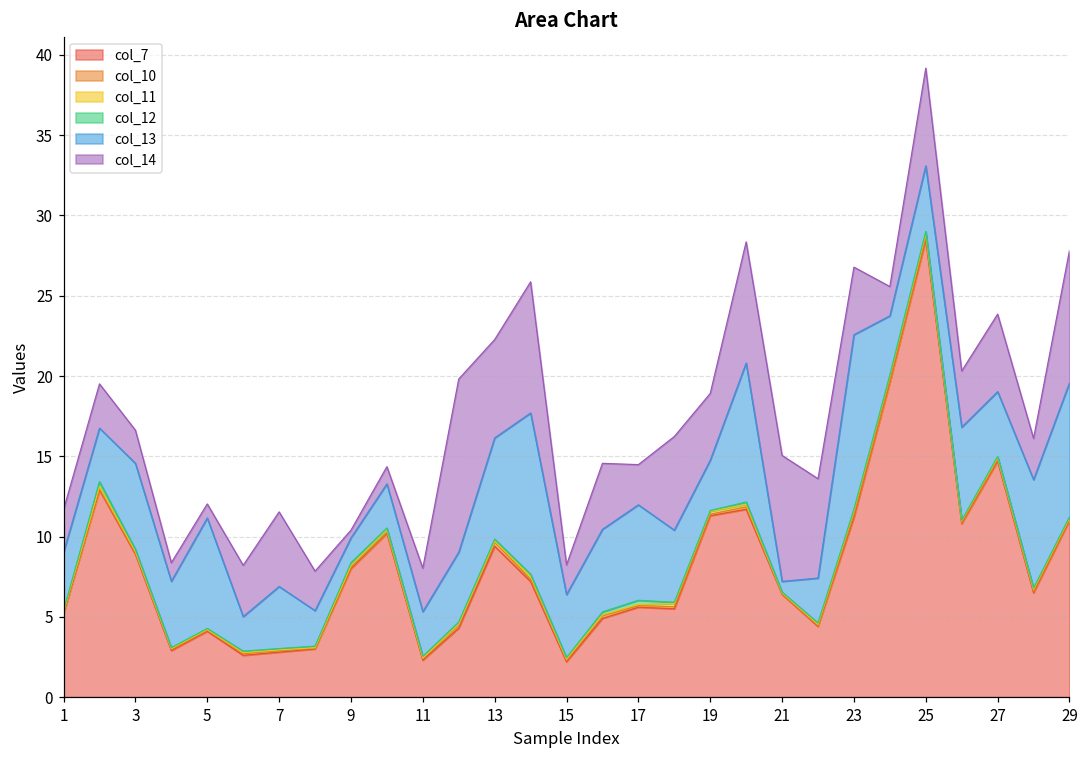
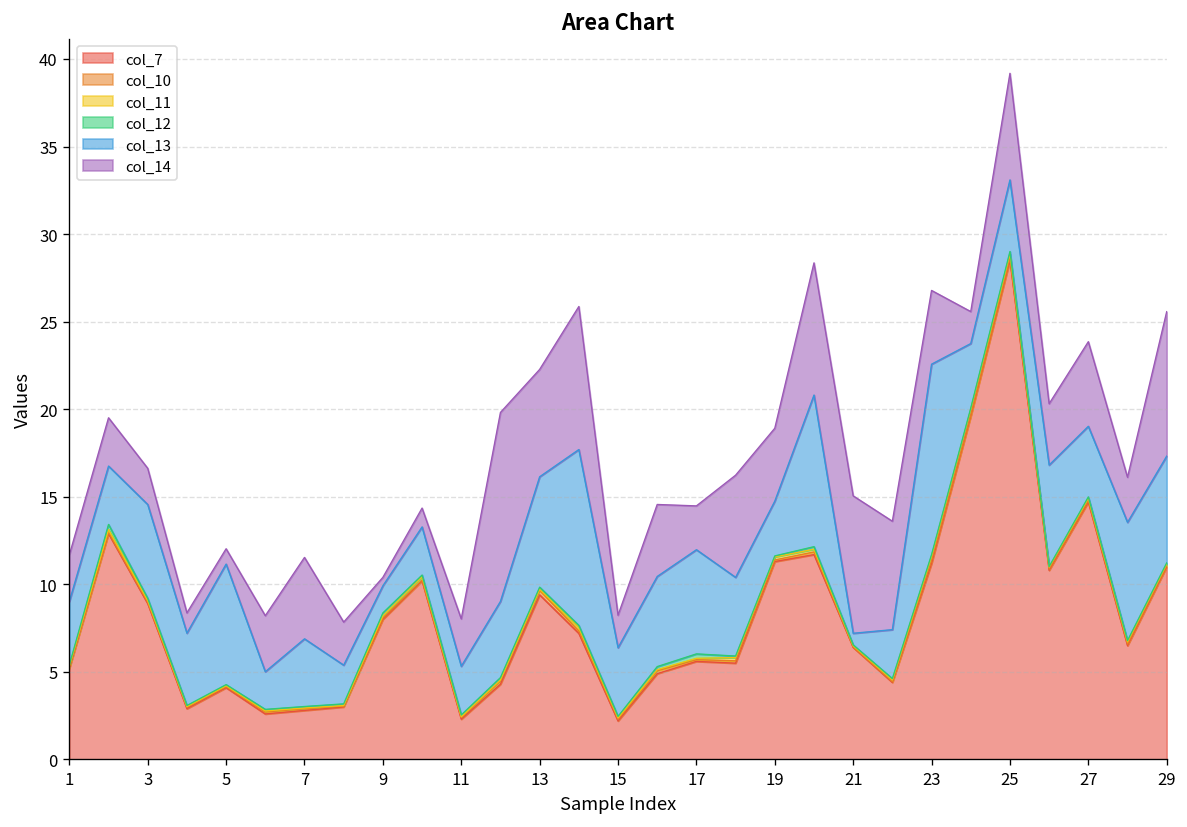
col_13, 29: 8.3 -> 6.1
